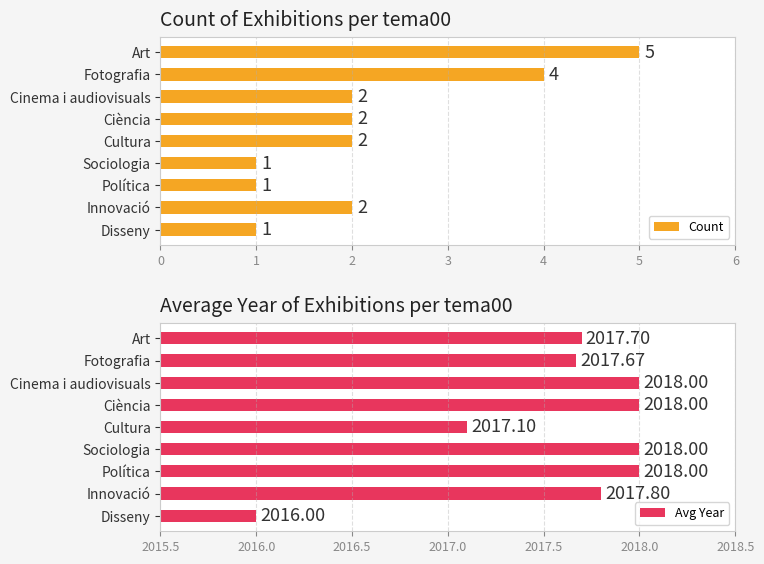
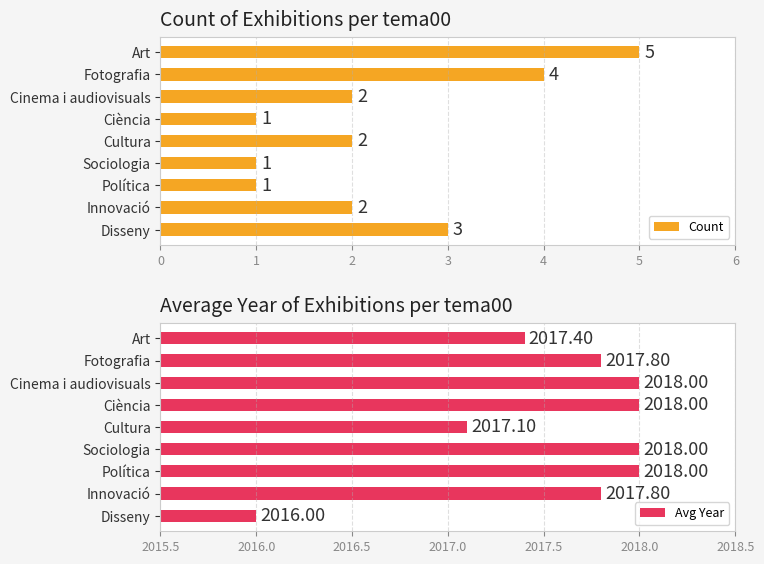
Count of Exhibitions per tema00, Ciència: 2 -> 1
Count of Exhibitions per tema00, Disseny: 1 -> 3
Average Year of Exhibitions per tema00, Art: 2017.70 -> 2017.40
Average Year of Exhibitions per tema00, Fotografia: 2017.67 -> 2017.80
